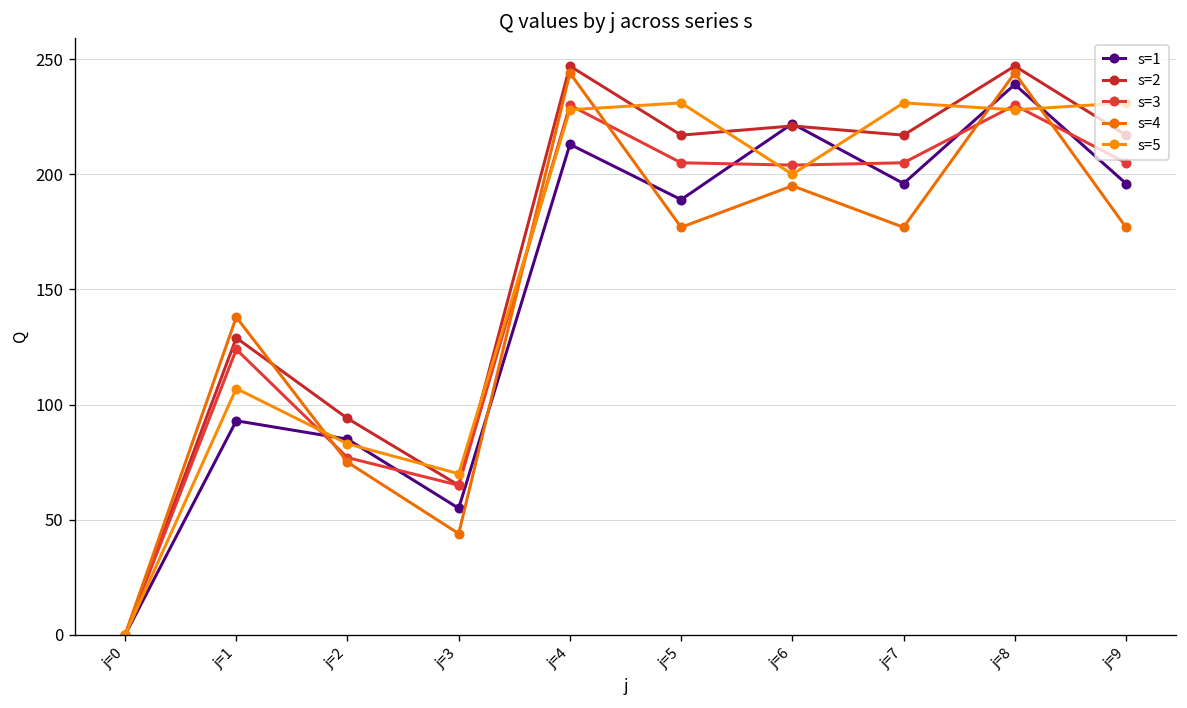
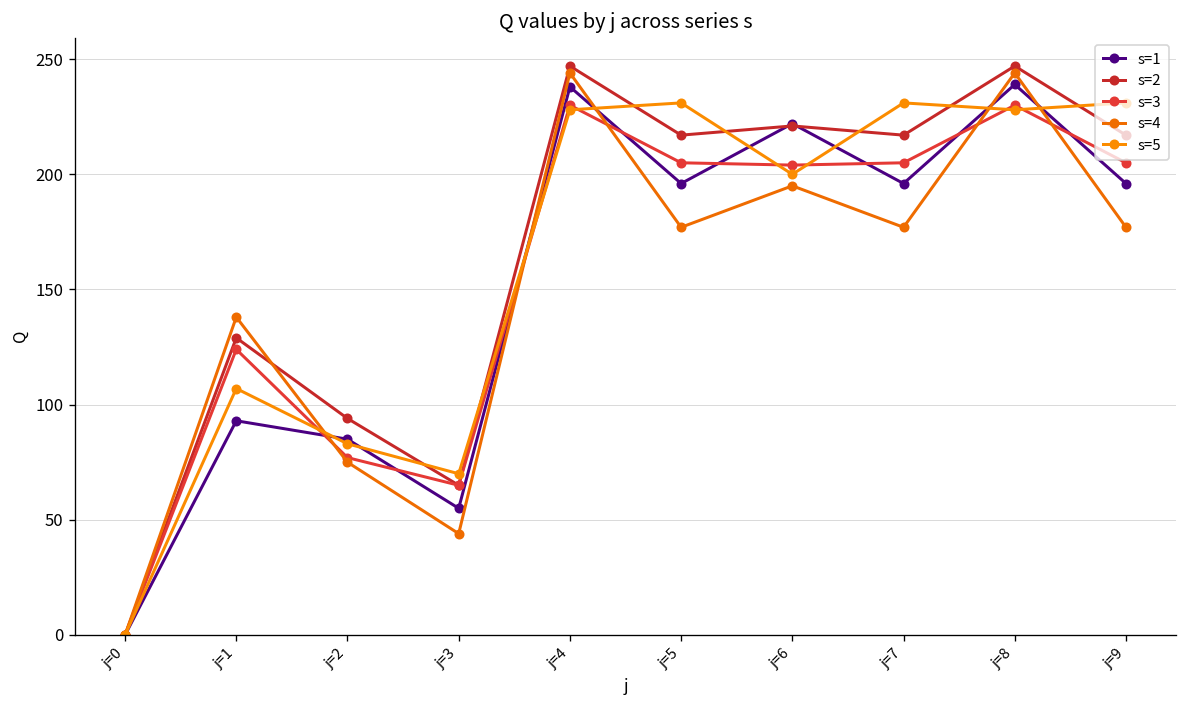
s=1, j=4: 213 -> 238
s=1, j=5: 189 -> 196
